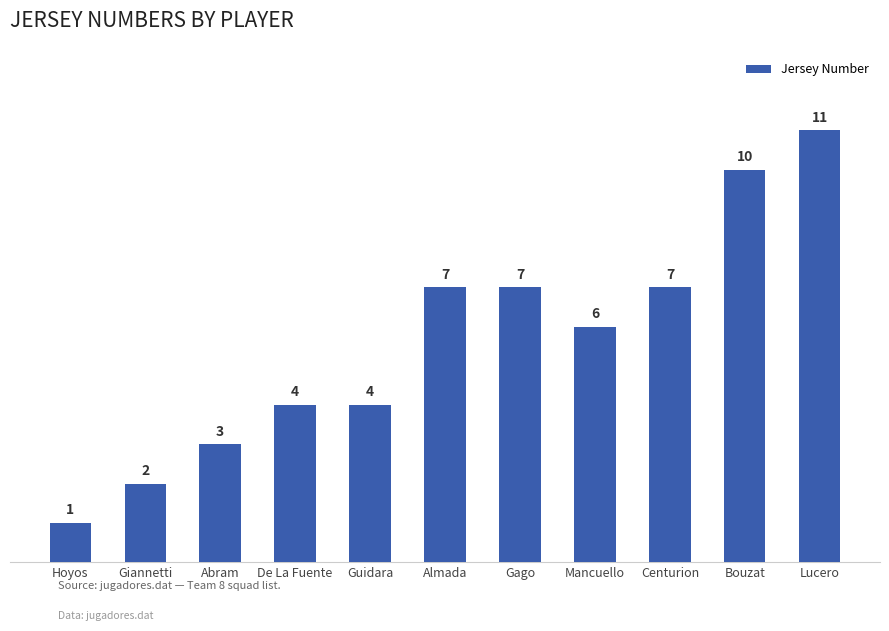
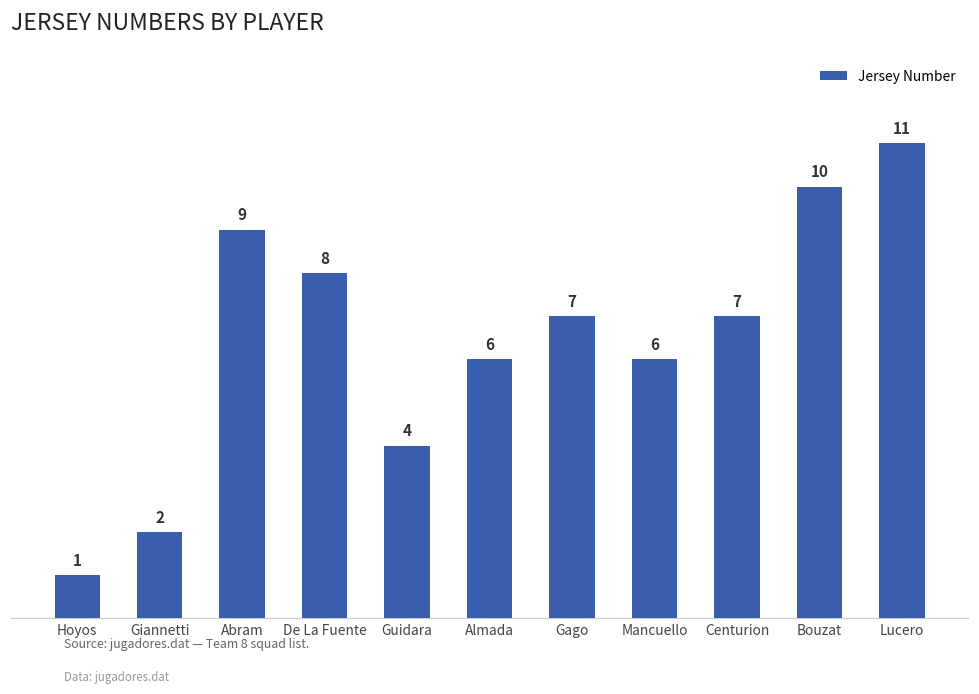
Abram: 3 -> 9
De La Fuente: 4 -> 8
Almada: 7 -> 6
